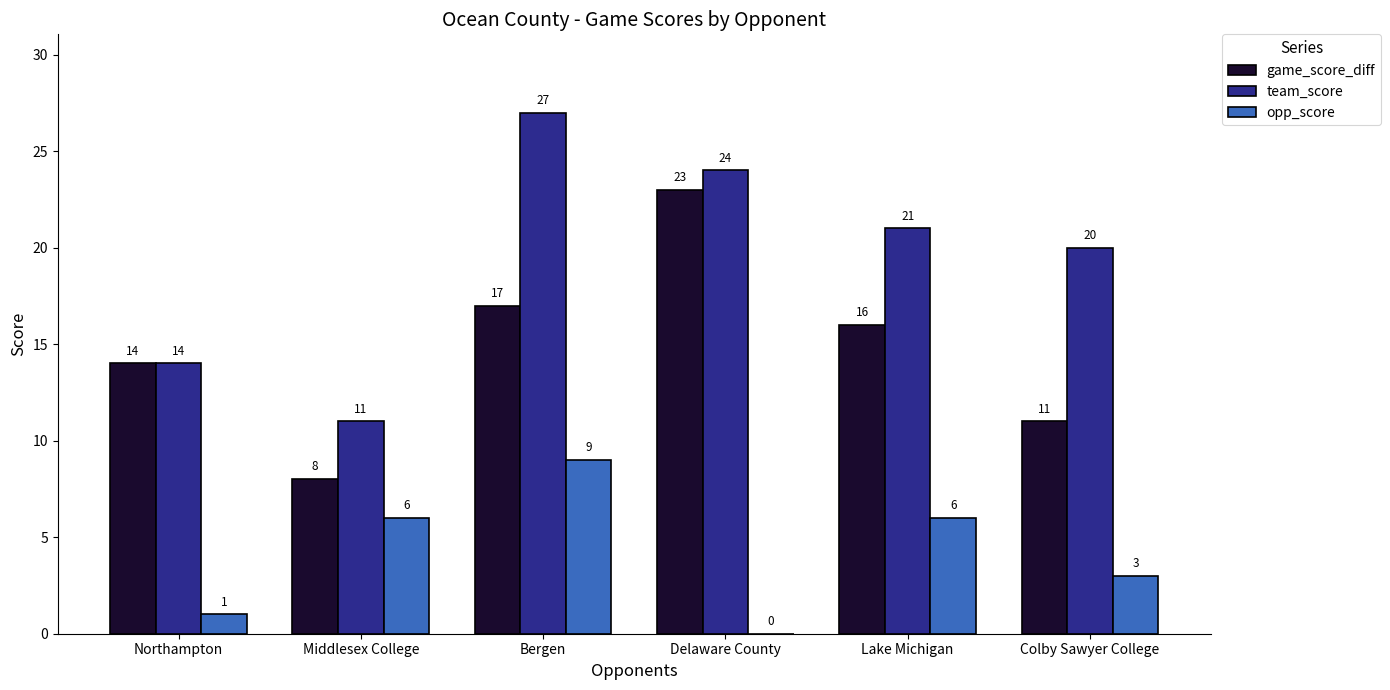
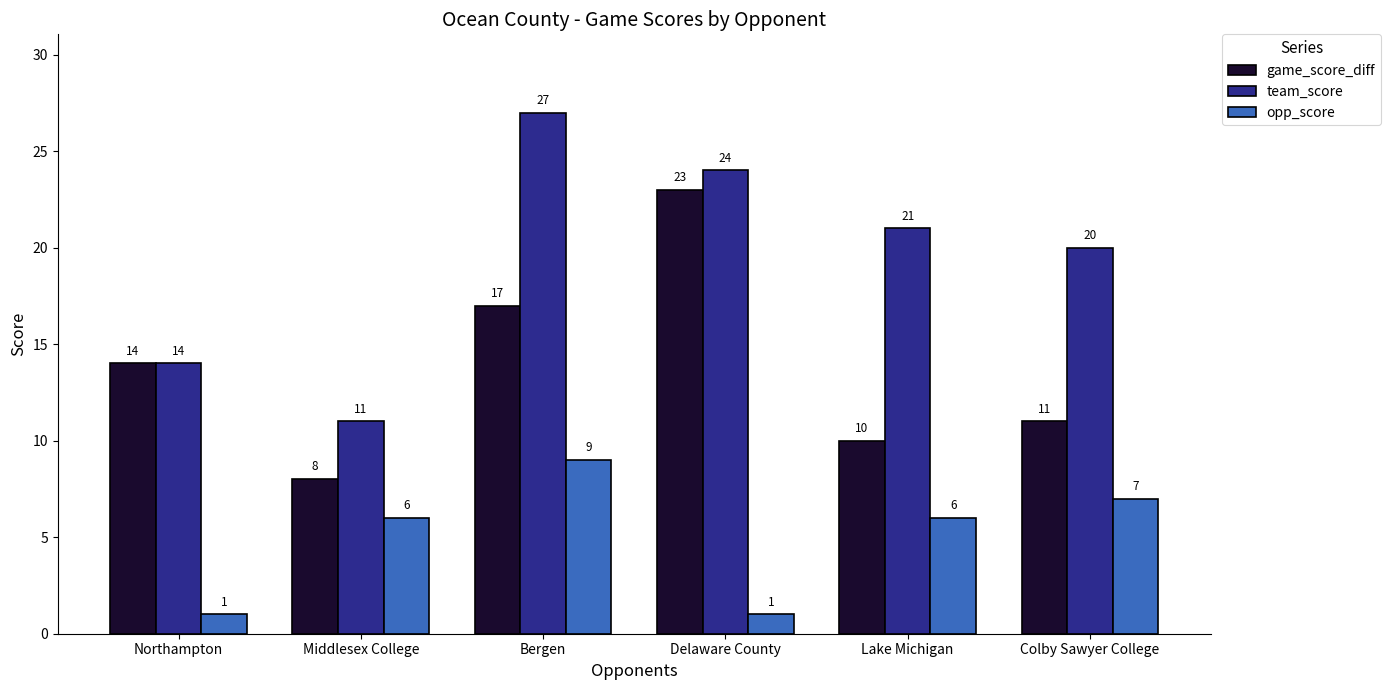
opp_score, Delaware County: 0 -> 1
game_score_diff, Lake Michigan: 16 -> 10
opp_score, Colby Sawyer College: 3 -> 7
